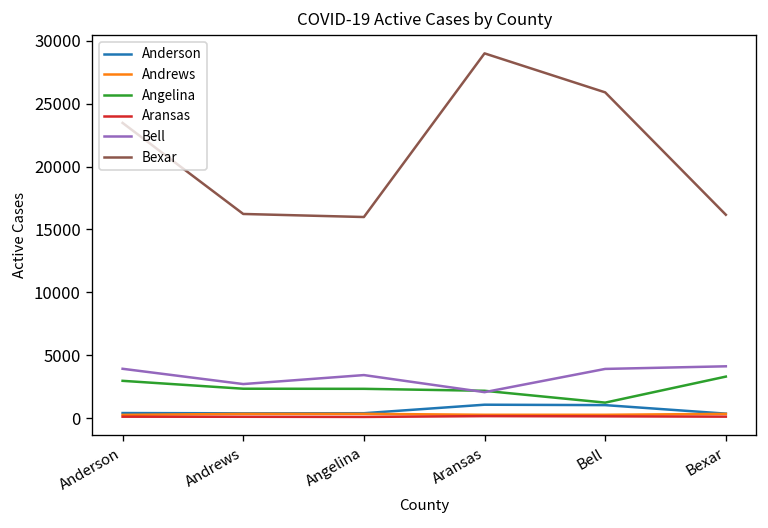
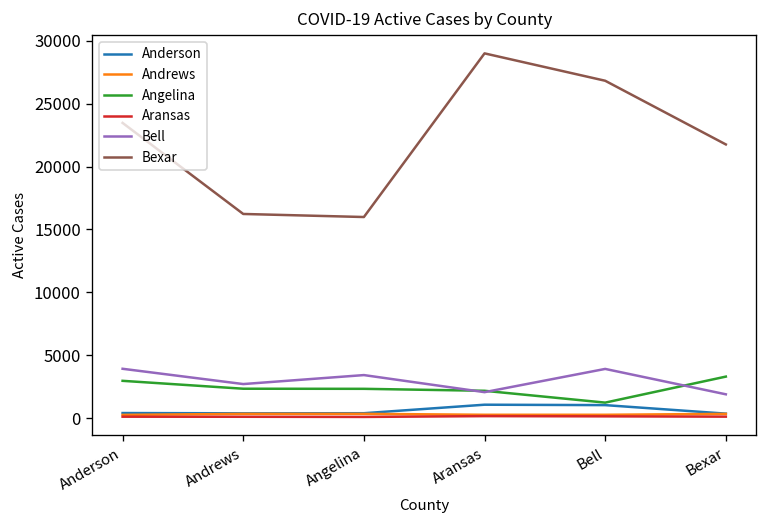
Bexar, Bell: 25900 -> 26800
Bell, Bexar: 4100 -> 1900
Bexar, Bexar: 16200 -> 21800
